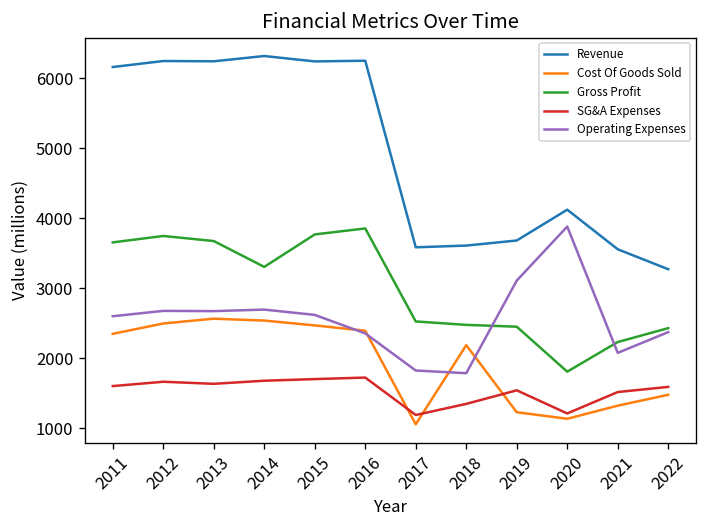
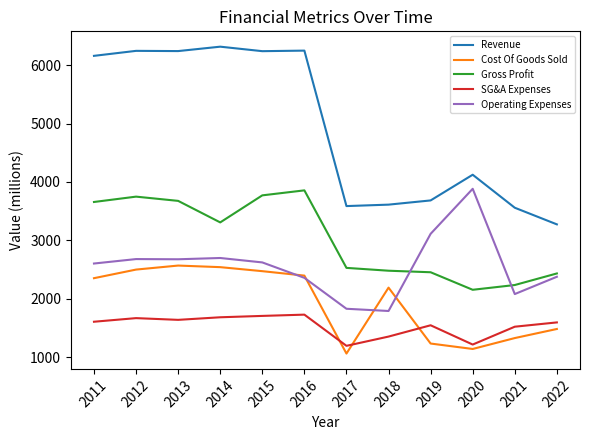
Gross Profit, 2020: 1800 -> 2200
